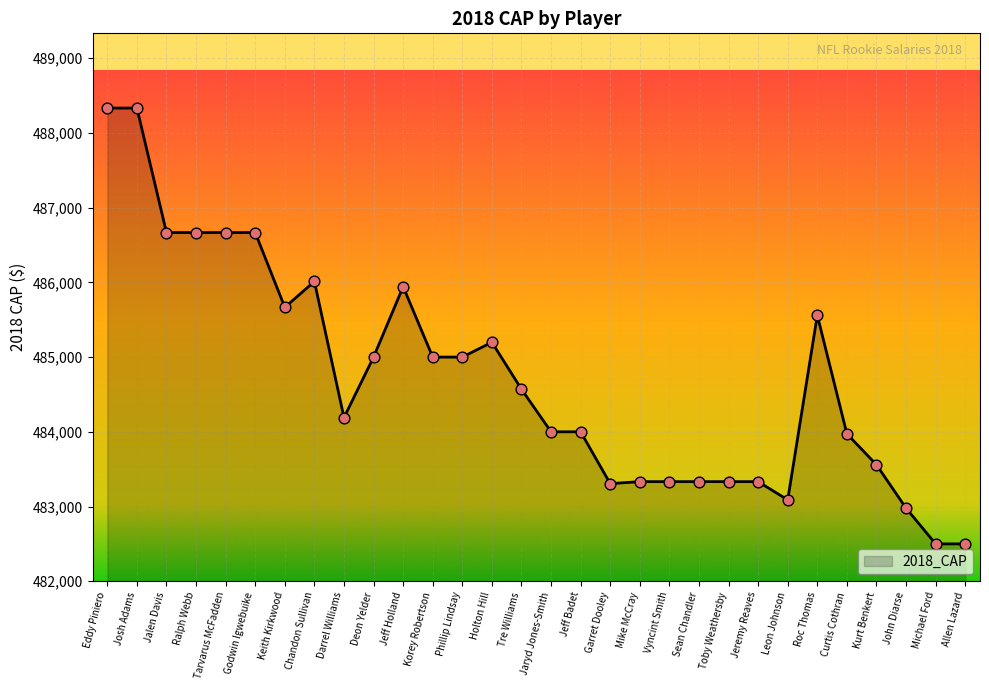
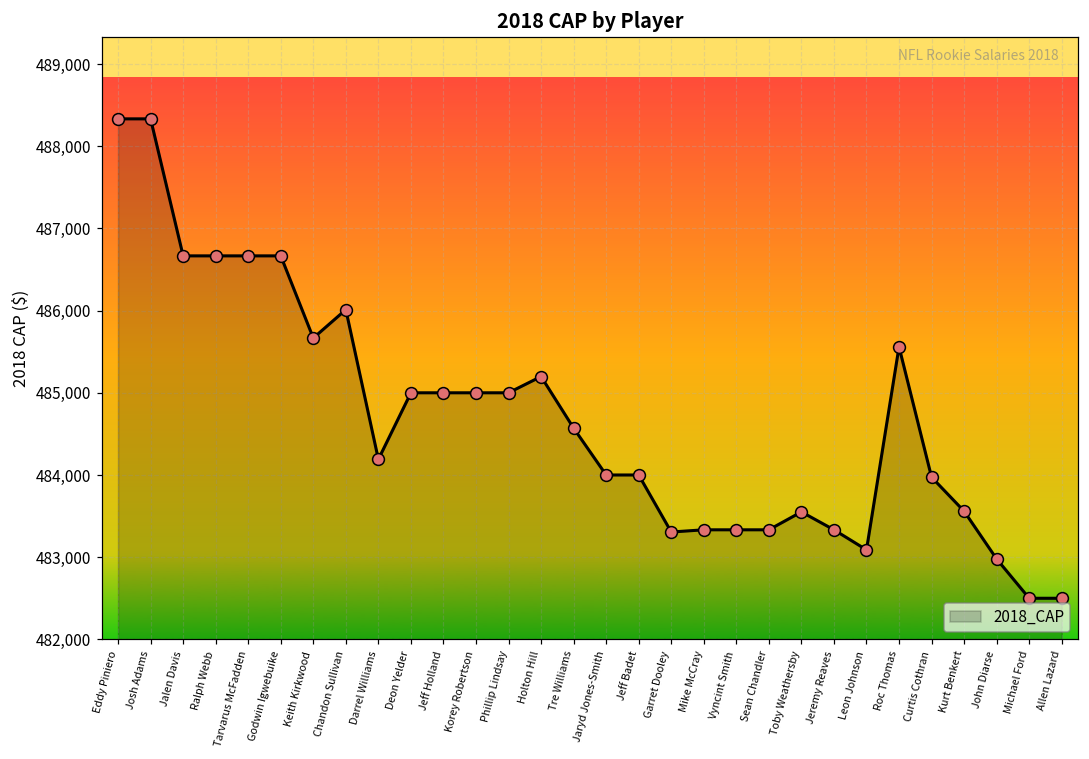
Jeff Holland: 485,900 -> 485,000
Toby Weathersby: 483,300 -> 483,600
